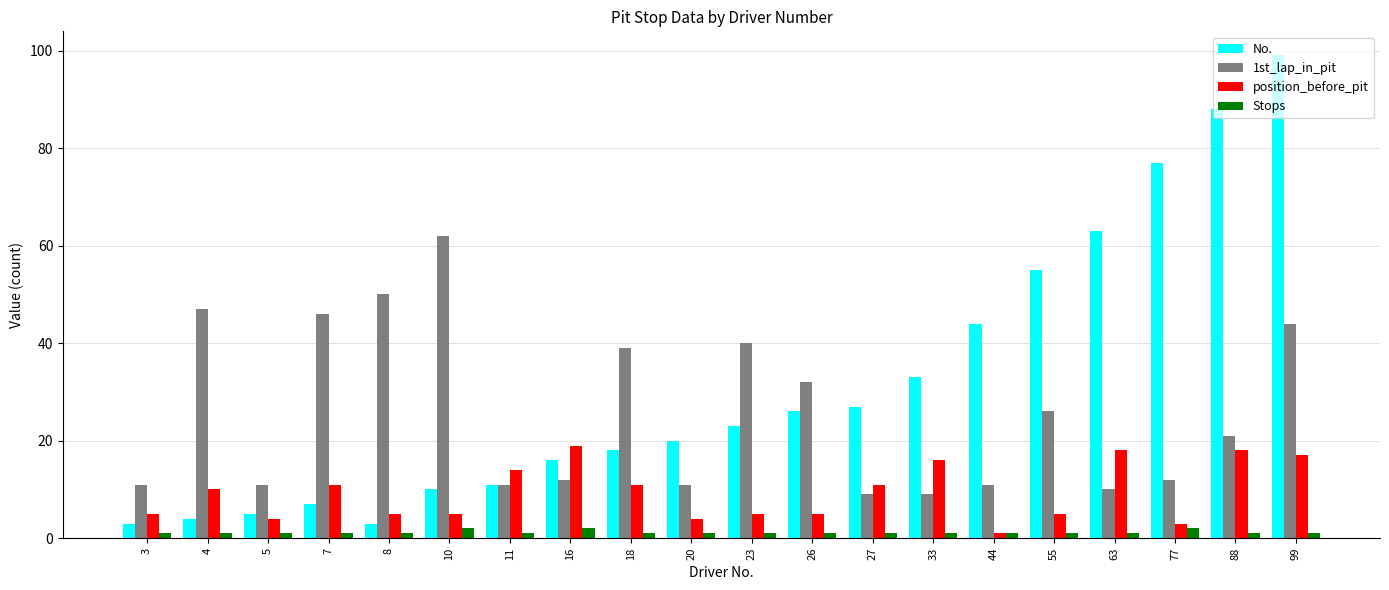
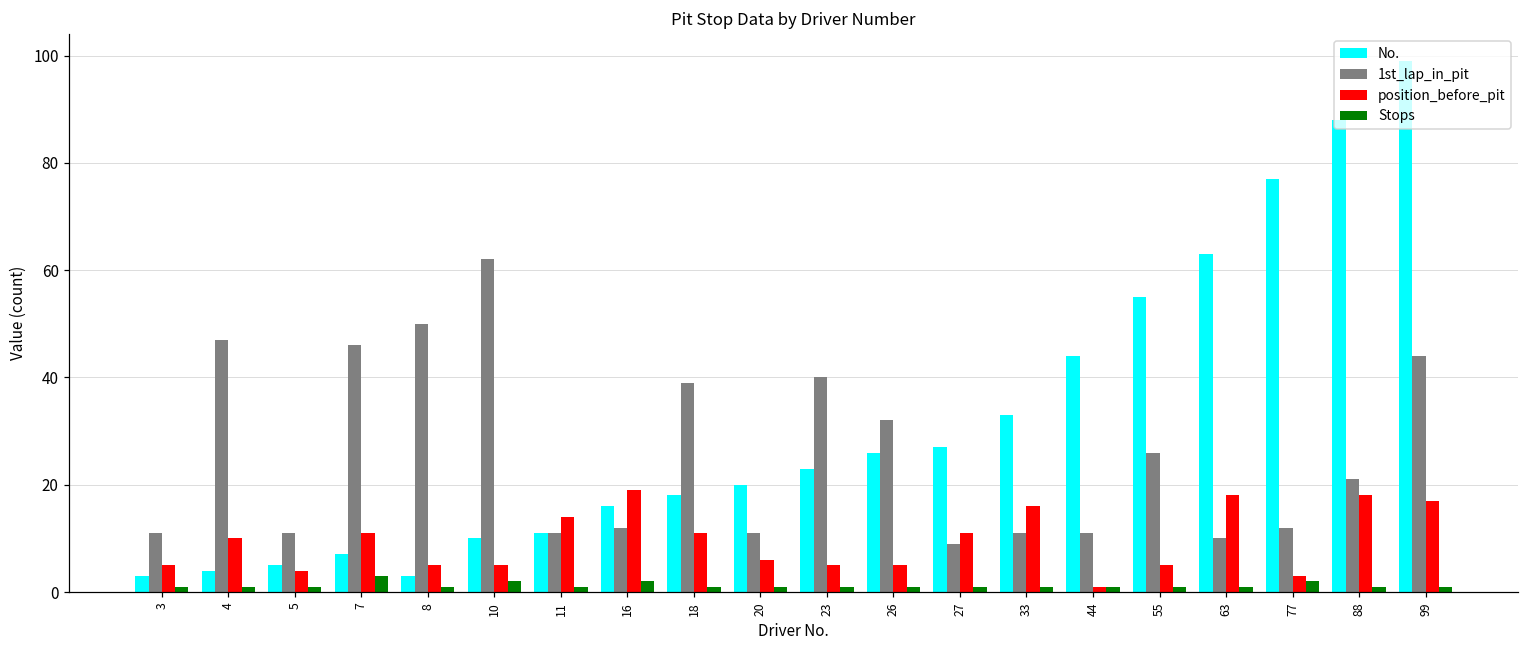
Stops, 7: 1 -> 3
position_before_pit, 20: 4 -> 6
1st_lap_in_pit, 33: 9 -> 11
